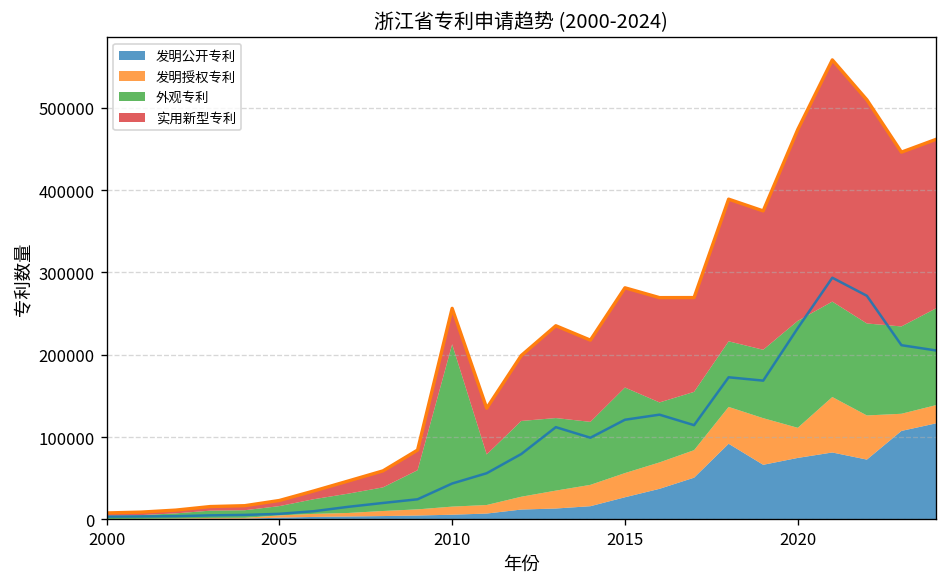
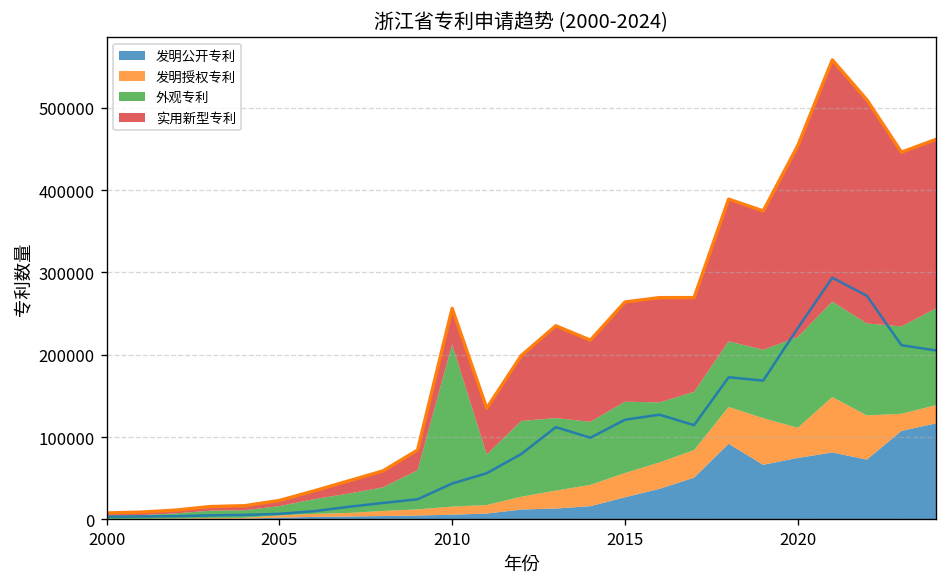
外观专利, 2015: 100000 -> 90000
外观专利, 2020: 130000 -> 110000
